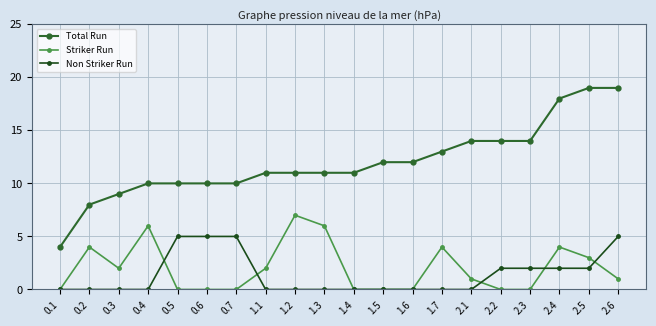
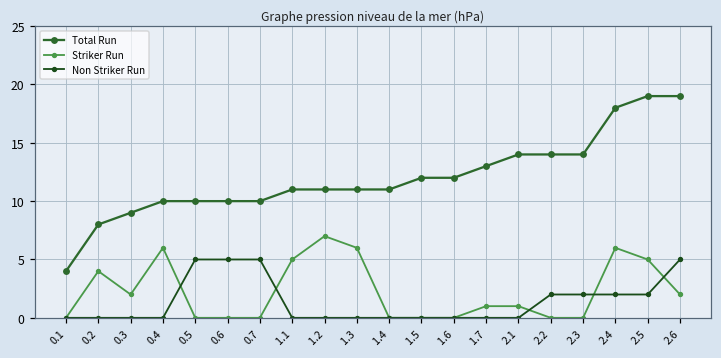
Striker Run, 1.1: 2 -> 5
Striker Run, 1.7: 4 -> 1
Striker Run, 2.4: 4 -> 6
Striker Run, 2.5: 3 -> 5
Striker Run, 2.6: 1 -> 2
